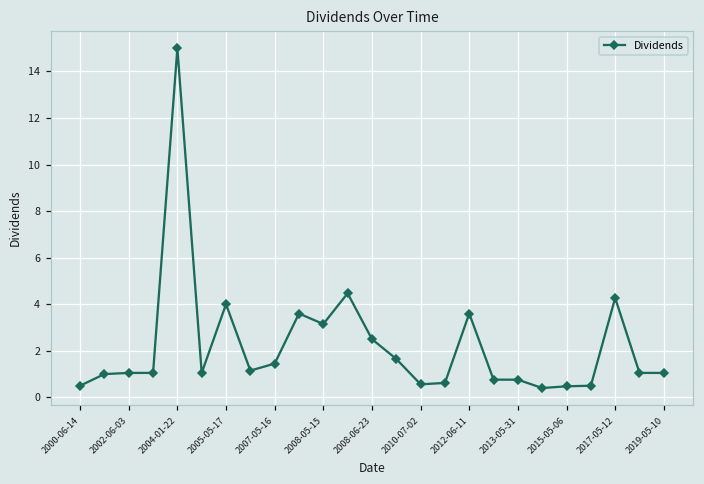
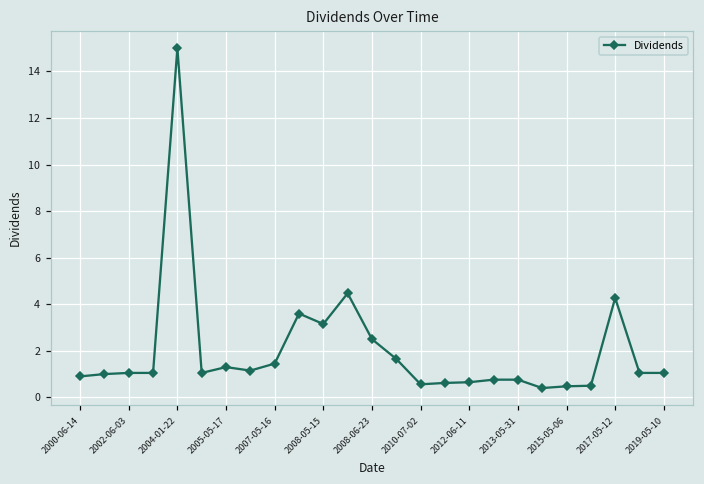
2000-06-14: 0.5 -> 0.9
2005-05-17: 4.0 -> 1.3
2012-06-11: 3.6 -> 0.7
